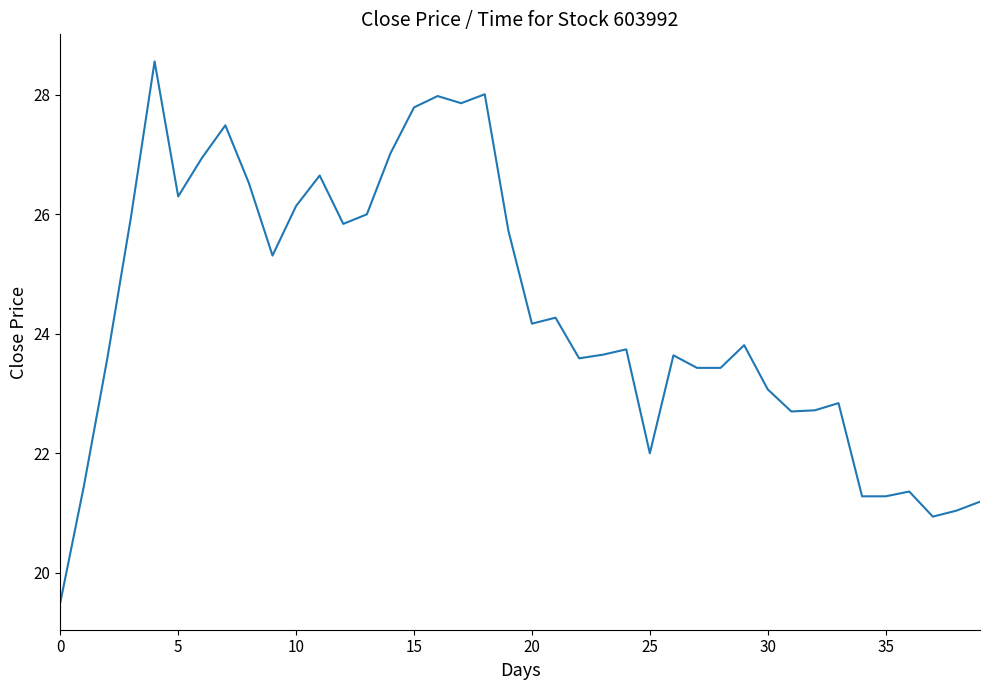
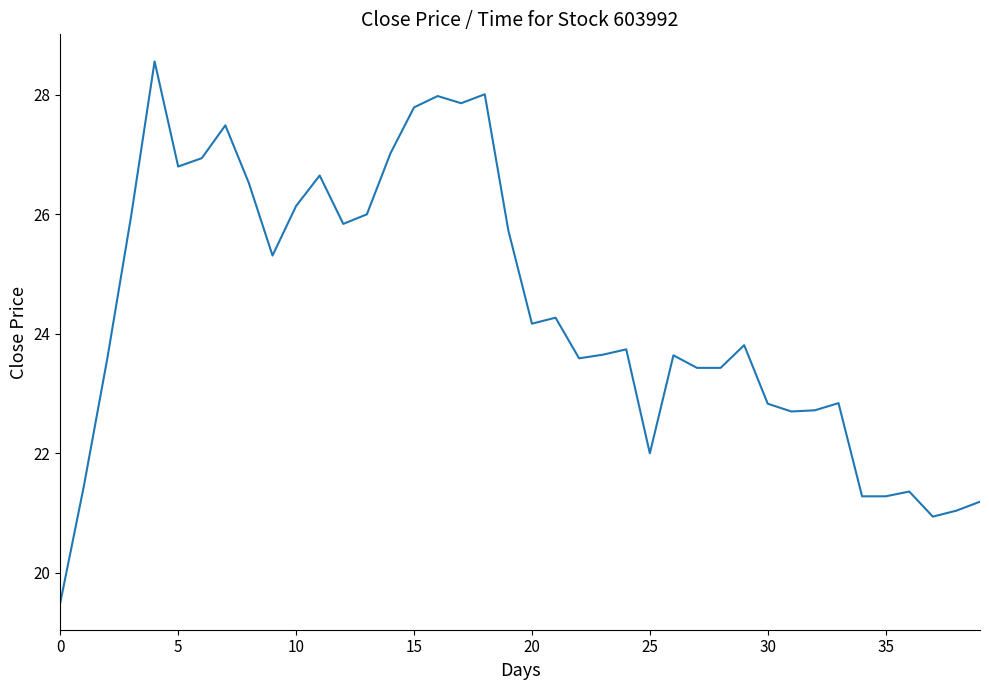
5: 26.3 -> 26.8
30: 23.1 -> 22.8
